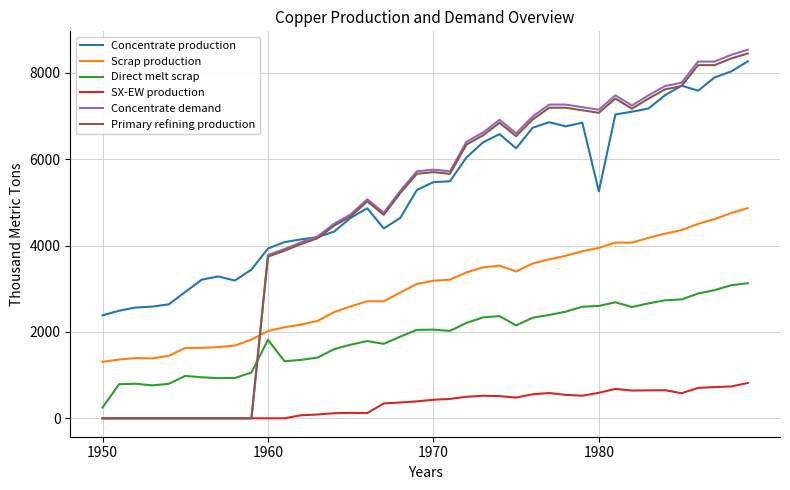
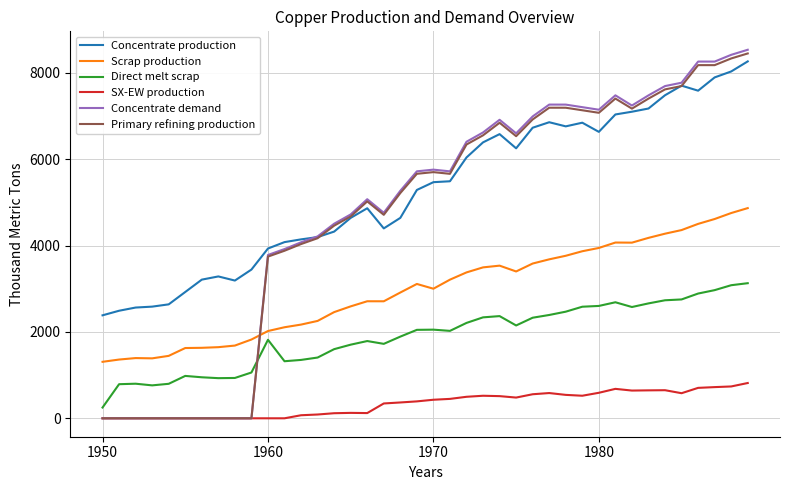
Scrap production, 1970: 3200 -> 3000
Concentrate production, 1980: 5300 -> 6600
